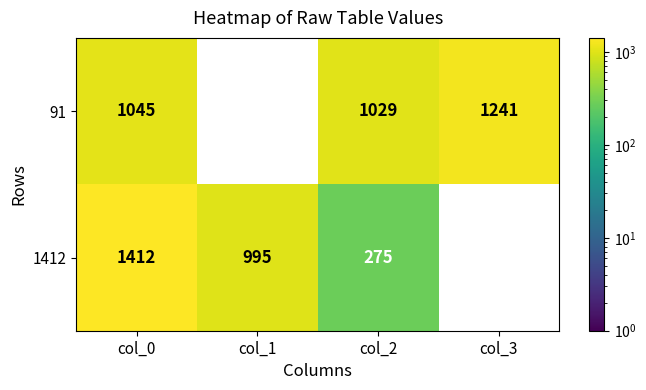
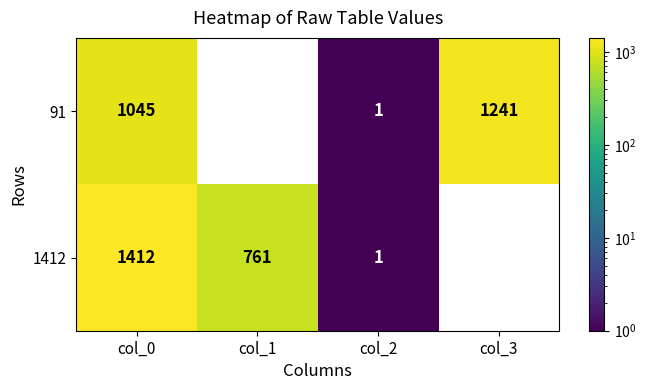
91, col_2: 1029 -> 1
1412, col_1: 995 -> 761
1412, col_2: 275 -> 1
